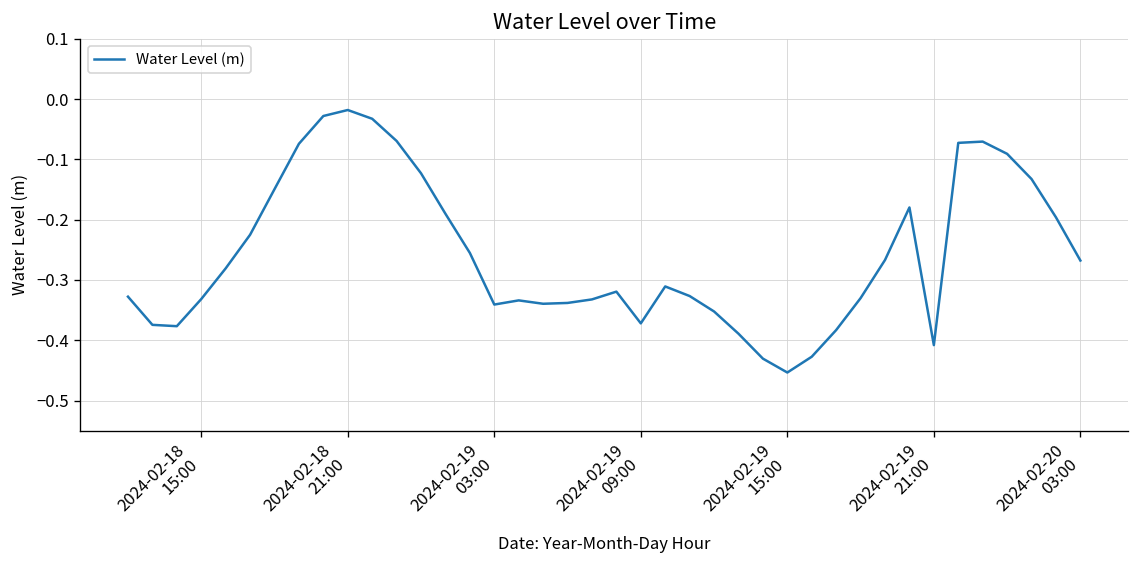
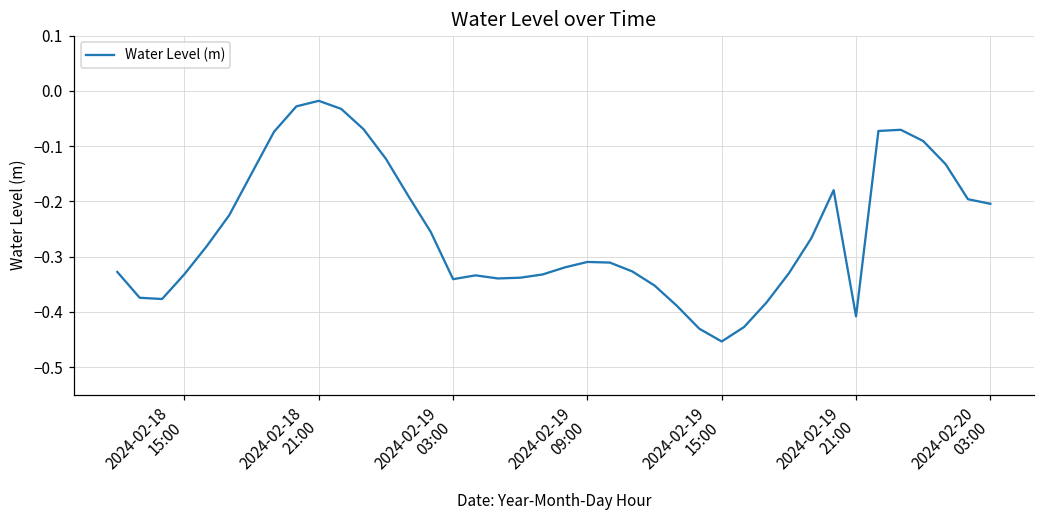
2024-02-19 09:00: -0.37 -> -0.31
2024-02-20 03:00: -0.27 -> -0.20
